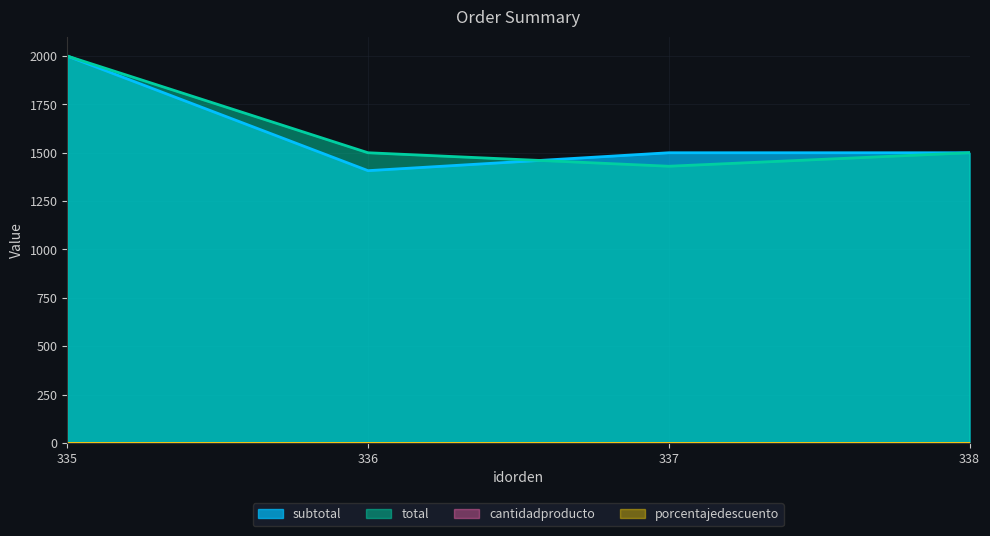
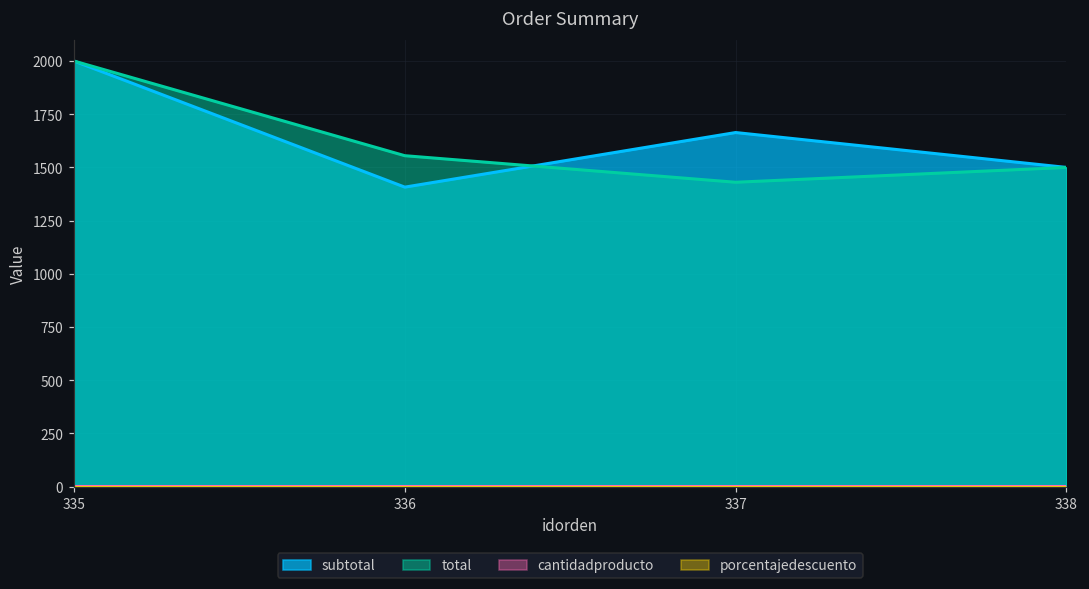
total, 336: 1500 -> 1560
subtotal, 337: 1500 -> 1660
